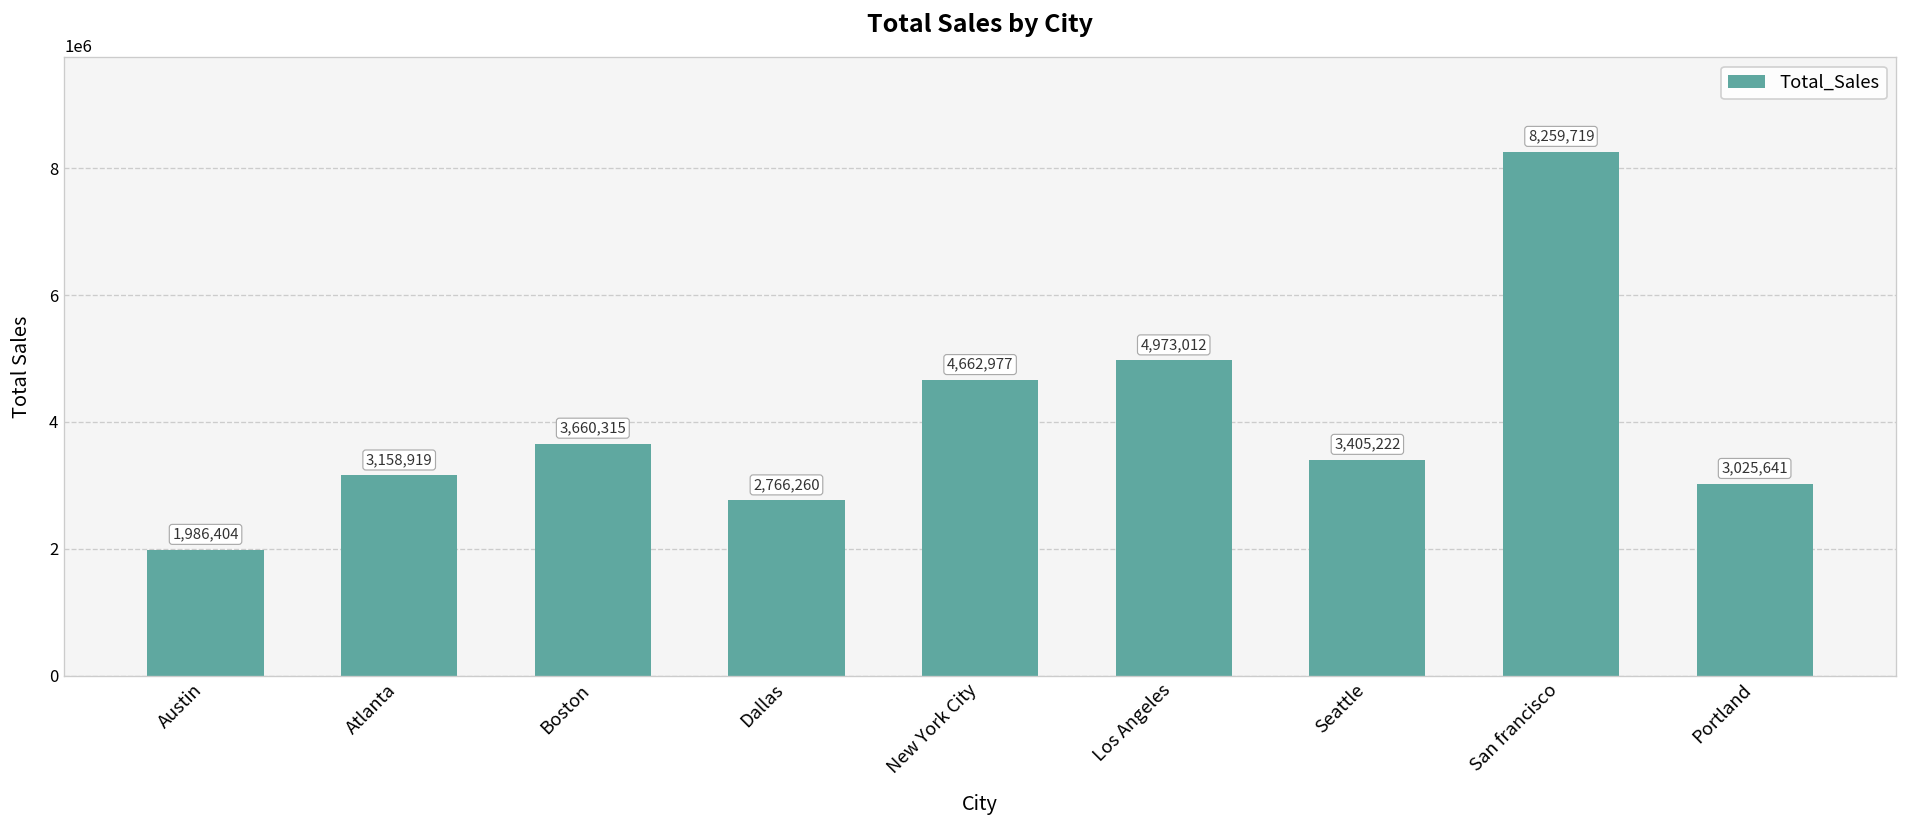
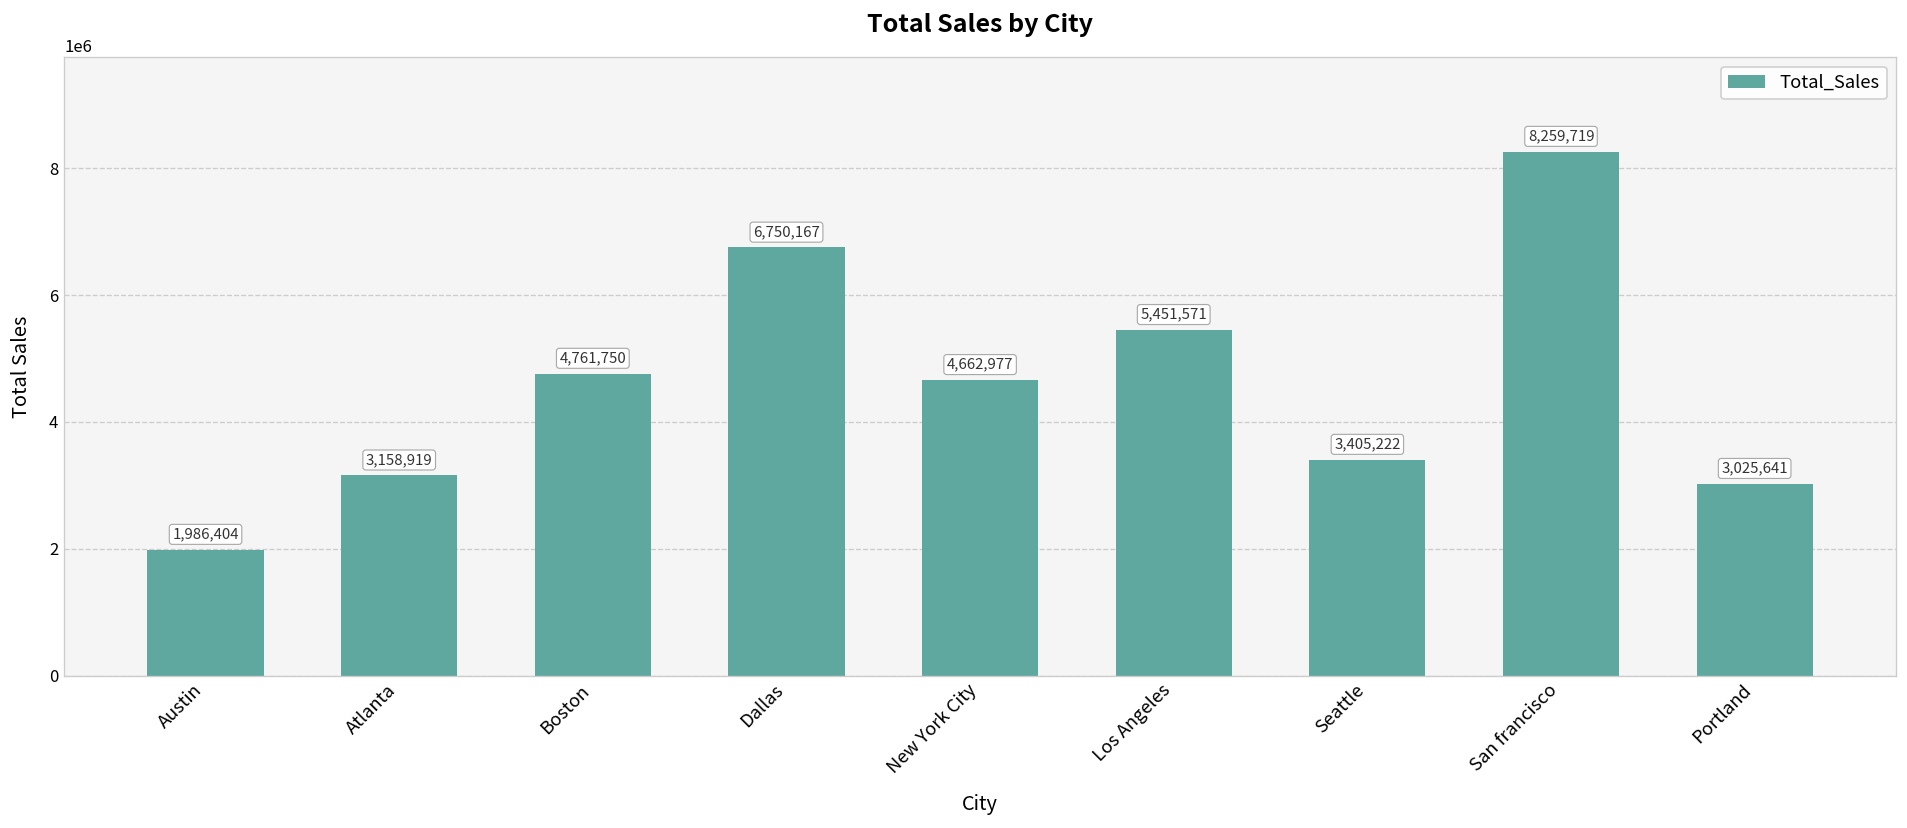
Boston: 3,660,315 -> 4,761,750
Dallas: 2,766,260 -> 6,750,167
Los Angeles: 4,973,012 -> 5,451,571
